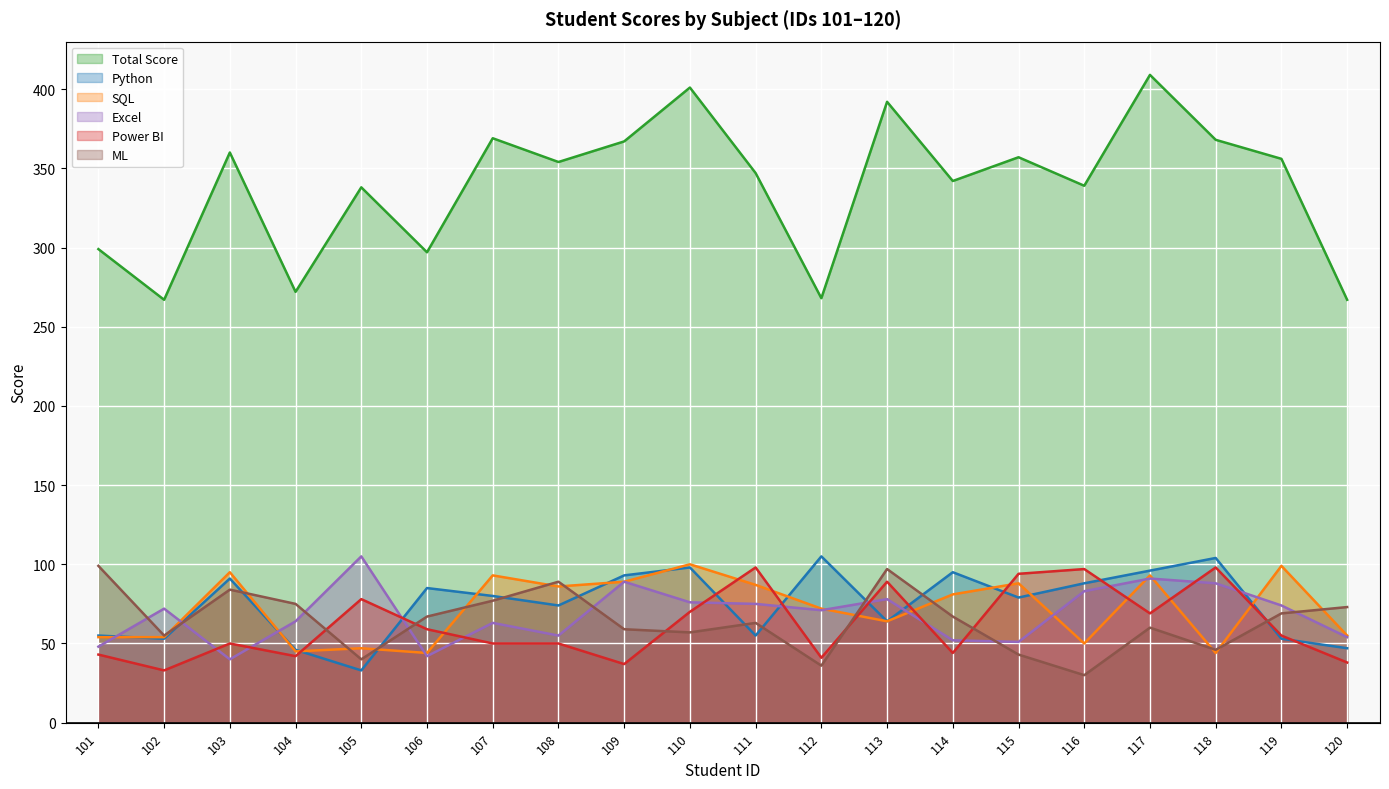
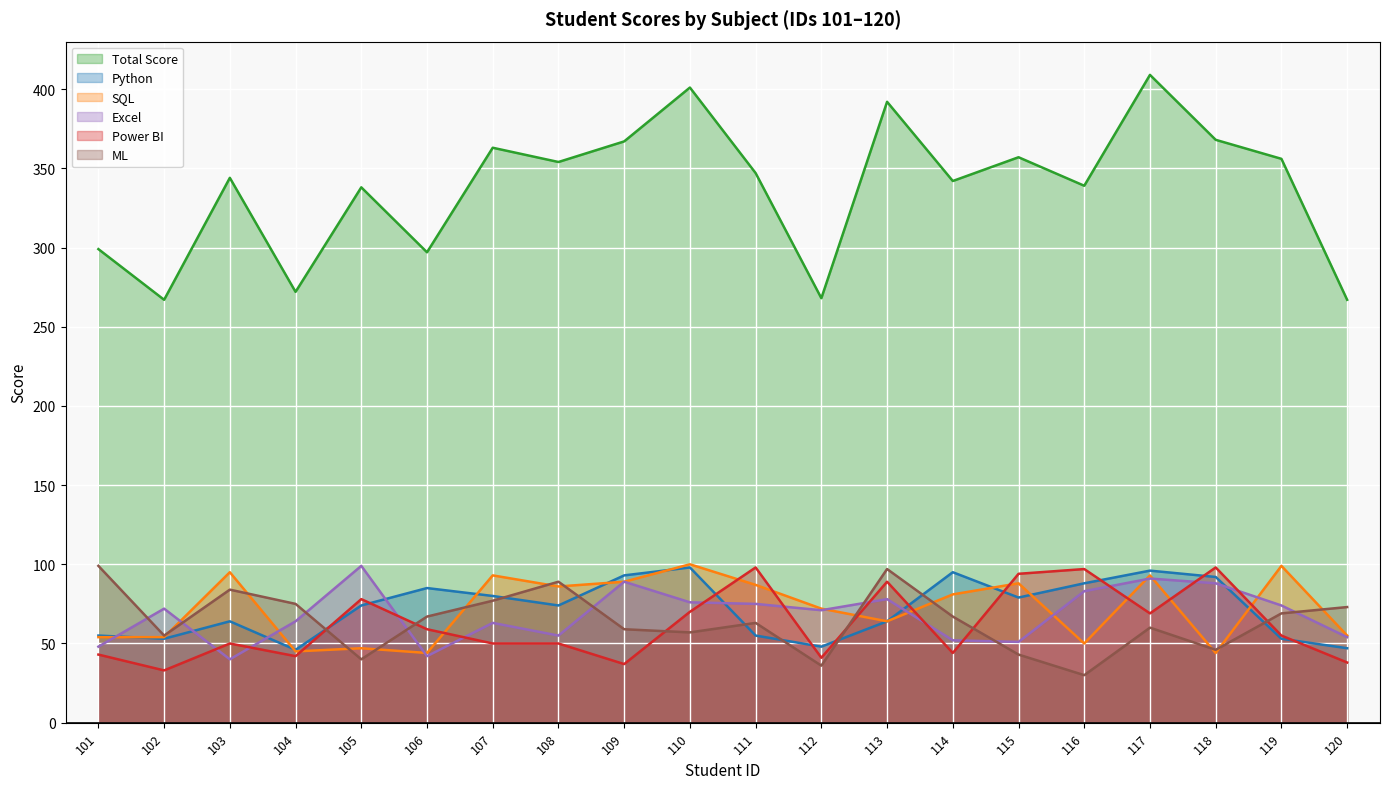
Total Score, 103: 360 -> 344
Python, 103: 91 -> 64
Python, 105: 33 -> 74
Excel, 105: 105 -> 99
Total Score, 107: 369 -> 363
Python, 112: 105 -> 48
Python, 118: 104 -> 92
